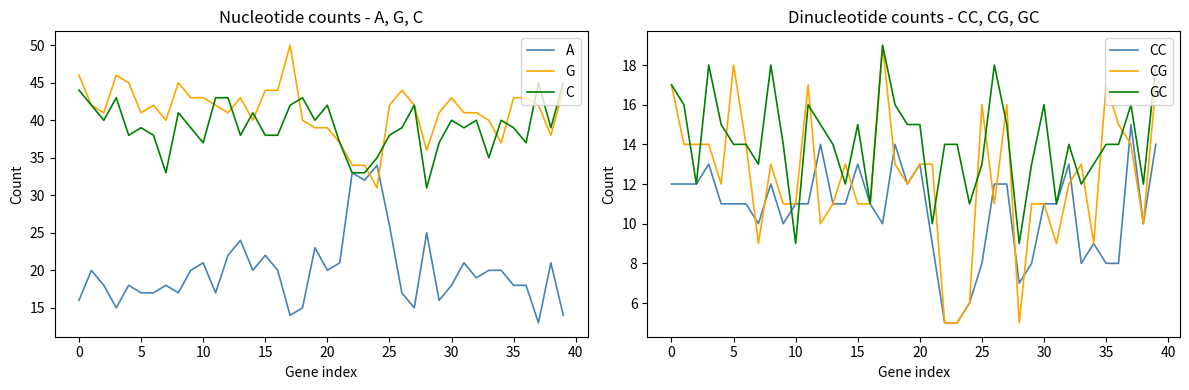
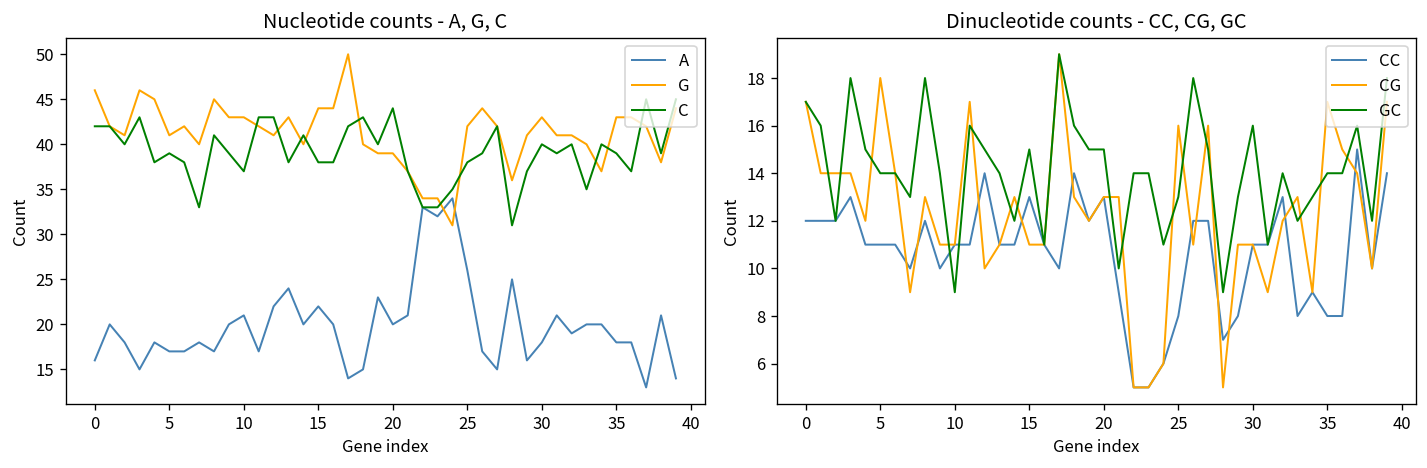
Nucleotide counts - A, G, C, C, 0: 44 -> 42
Nucleotide counts - A, G, C, C, 20: 42 -> 44
